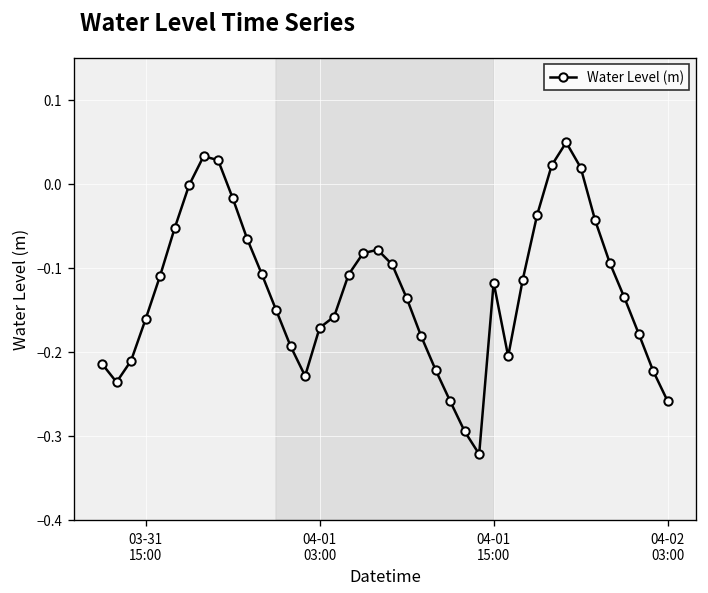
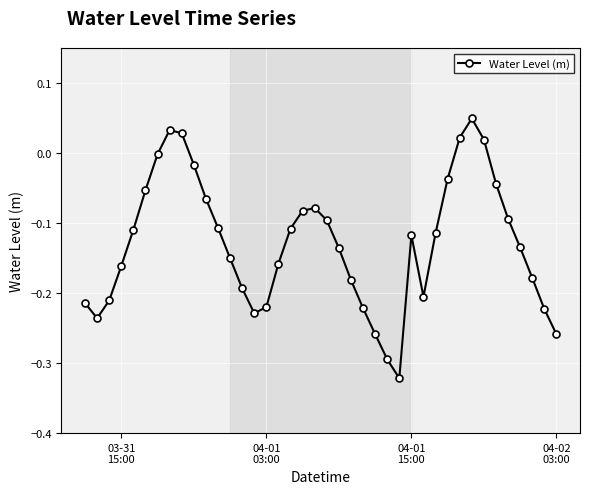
04-01 03:00: -0.17 -> -0.22
